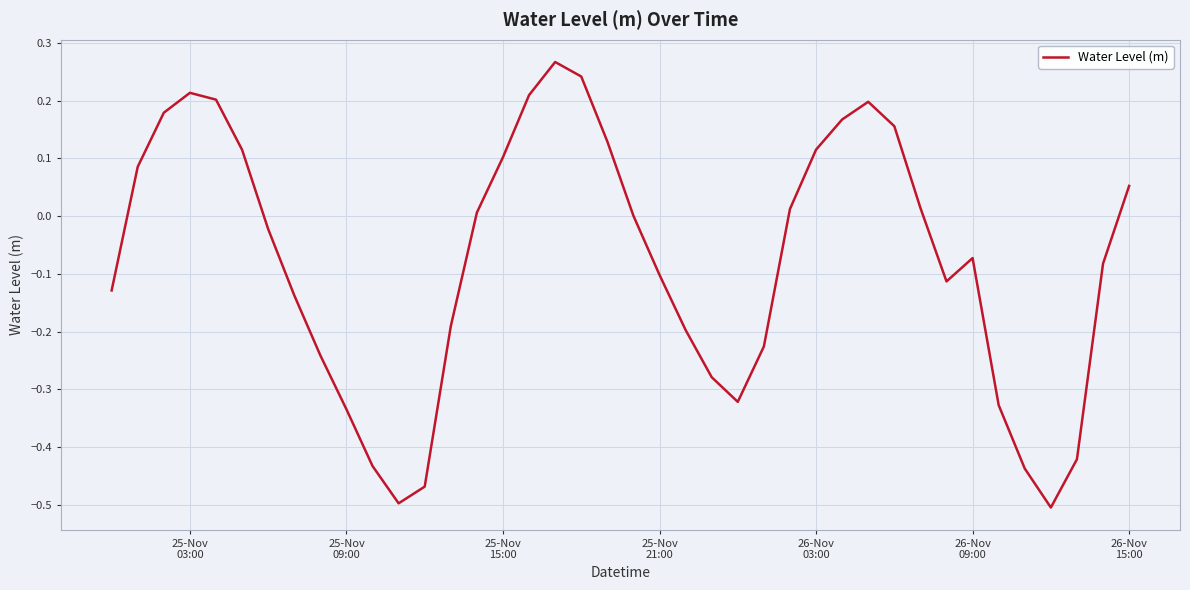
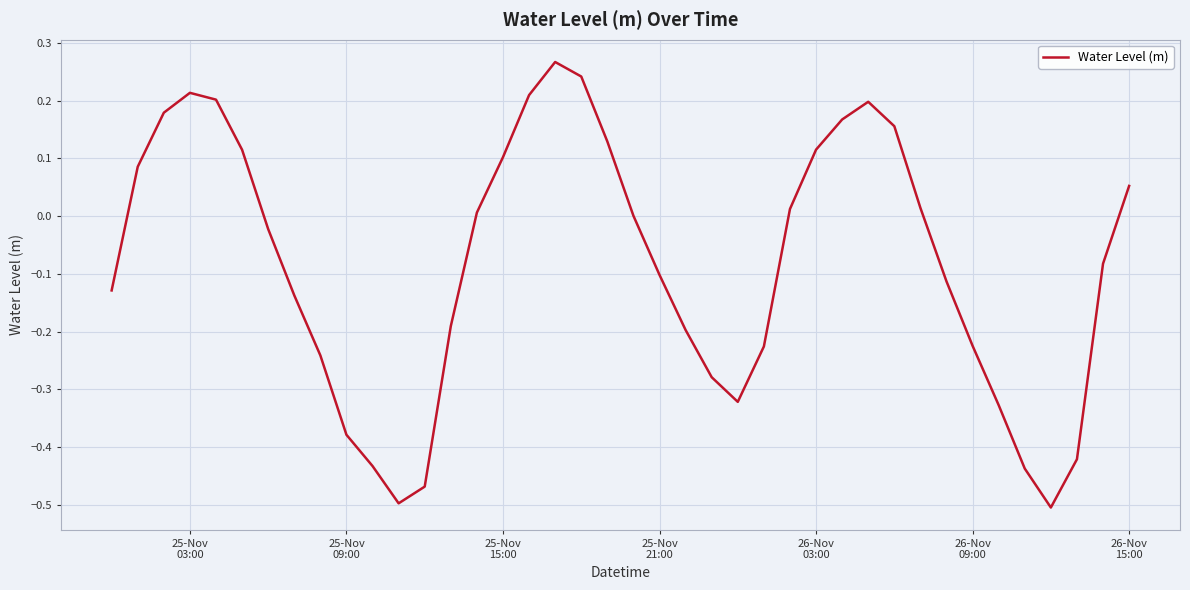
25-Nov 09:00: -0.33 -> -0.38
26-Nov 09:00: -0.07 -> -0.22
